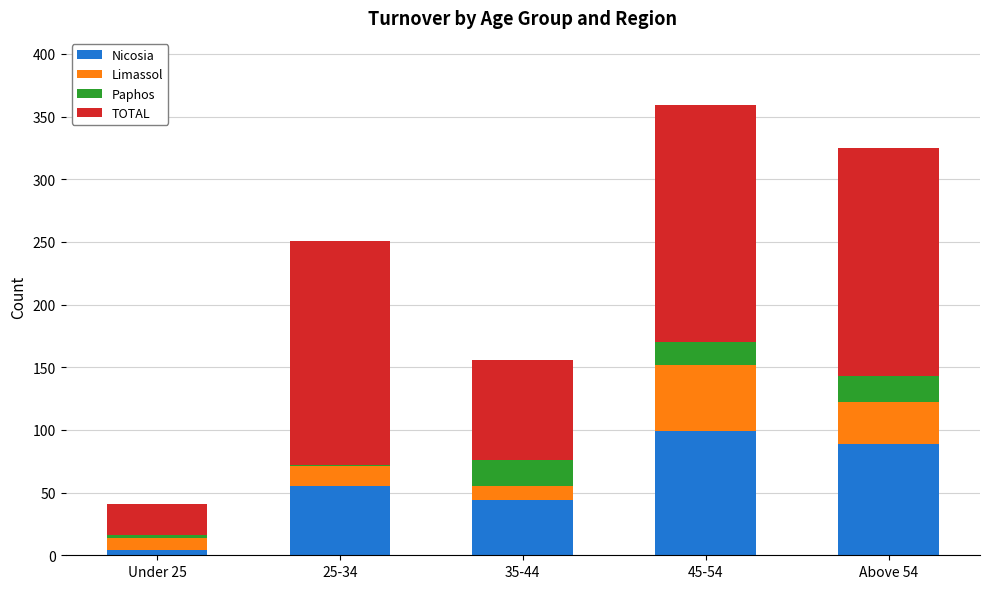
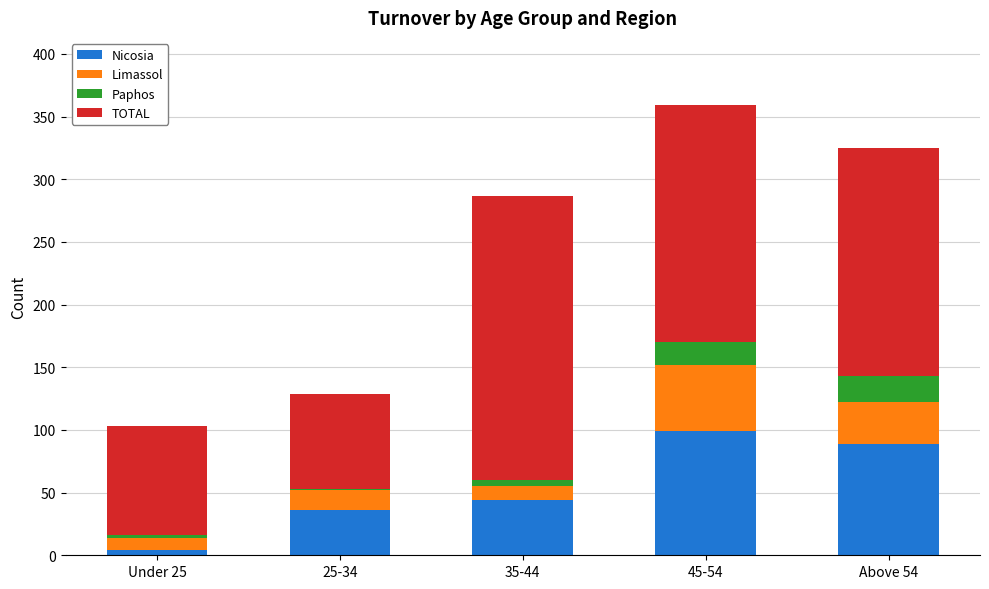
TOTAL, Under 25: 25 -> 87
Nicosia, 25-34: 55 -> 36
TOTAL, 25-34: 179 -> 76
Paphos, 35-44: 21 -> 5
TOTAL, 35-44: 80 -> 227
